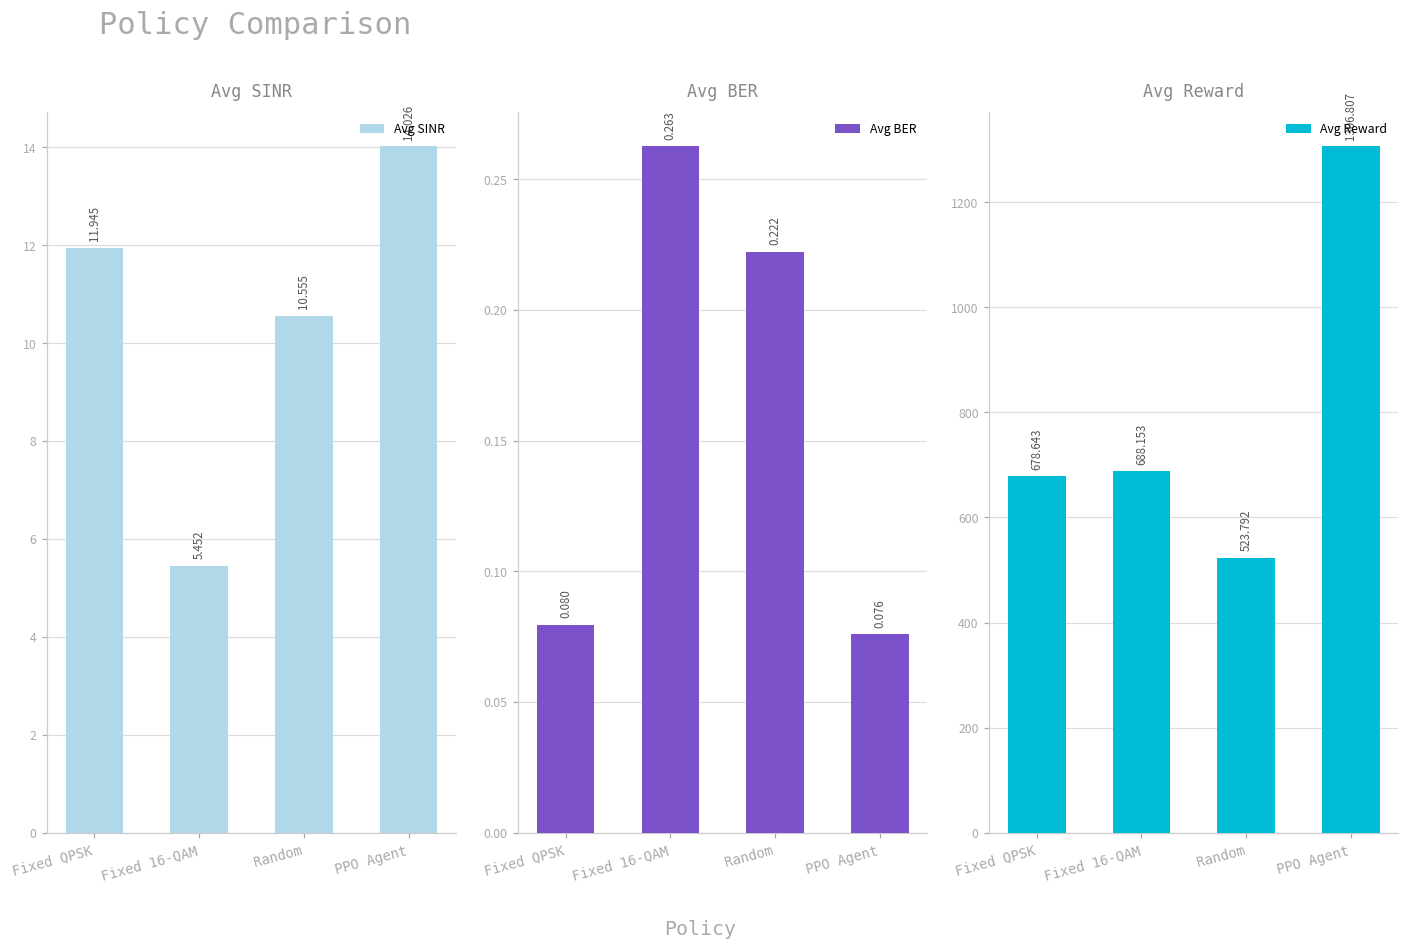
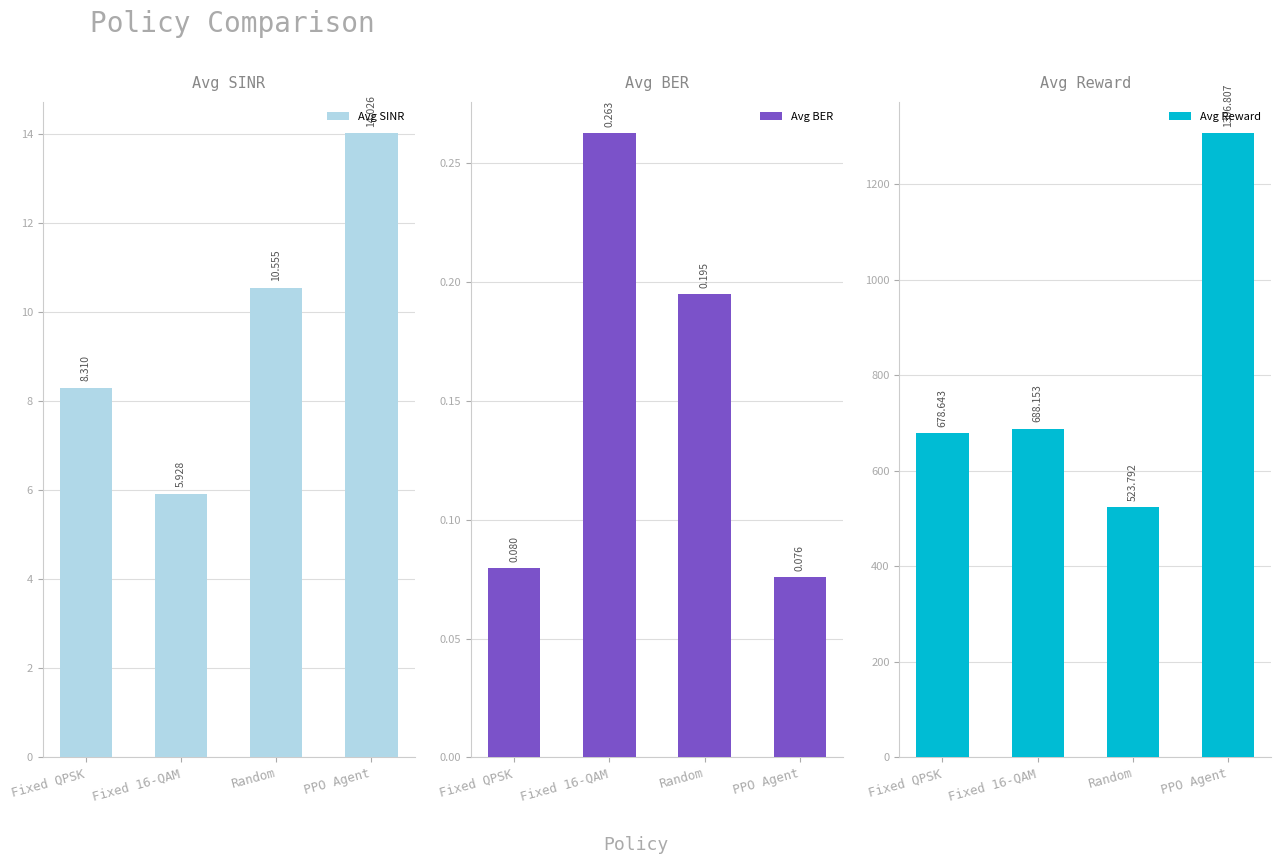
Avg SINR, Fixed QPSK: 11.945 -> 8.310
Avg SINR, Fixed 16-QAM: 5.452 -> 5.928
Avg BER, Random: 0.222 -> 0.195
